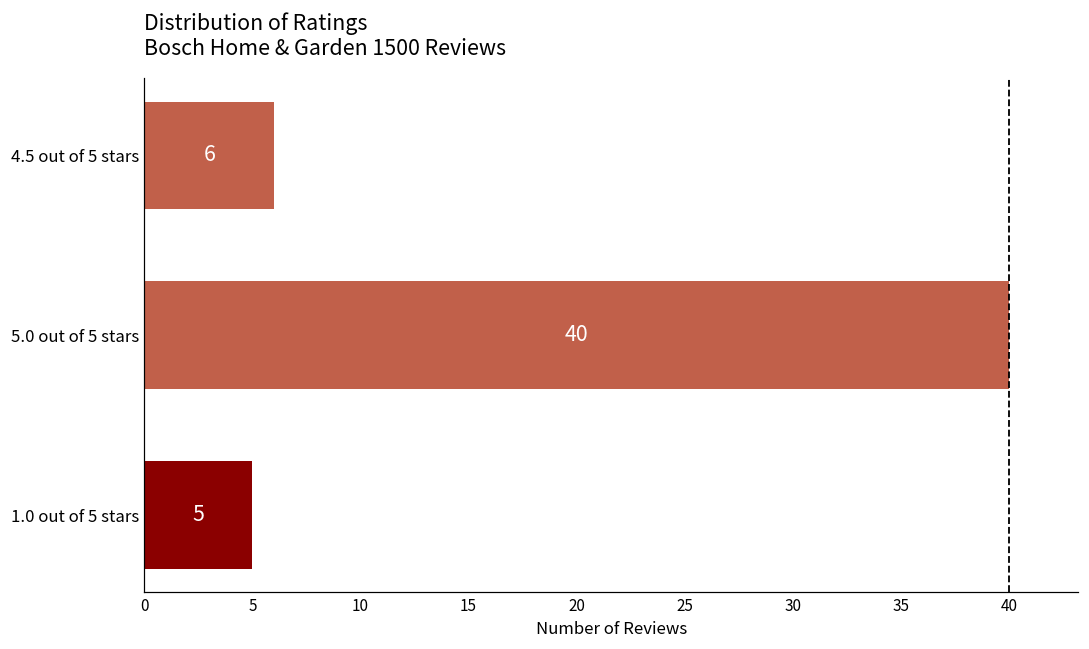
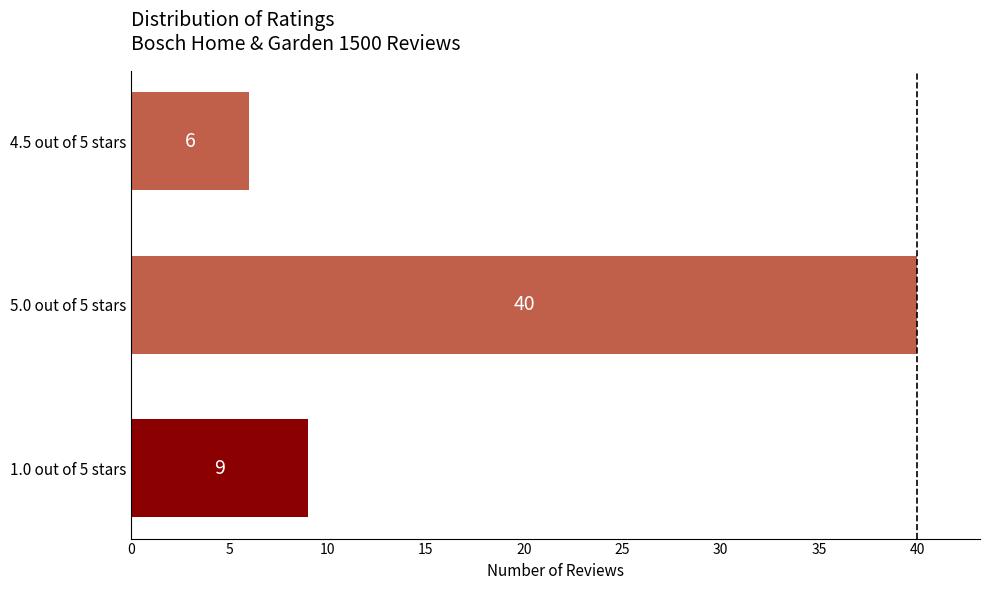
1.0 out of 5 stars: 5 -> 9
